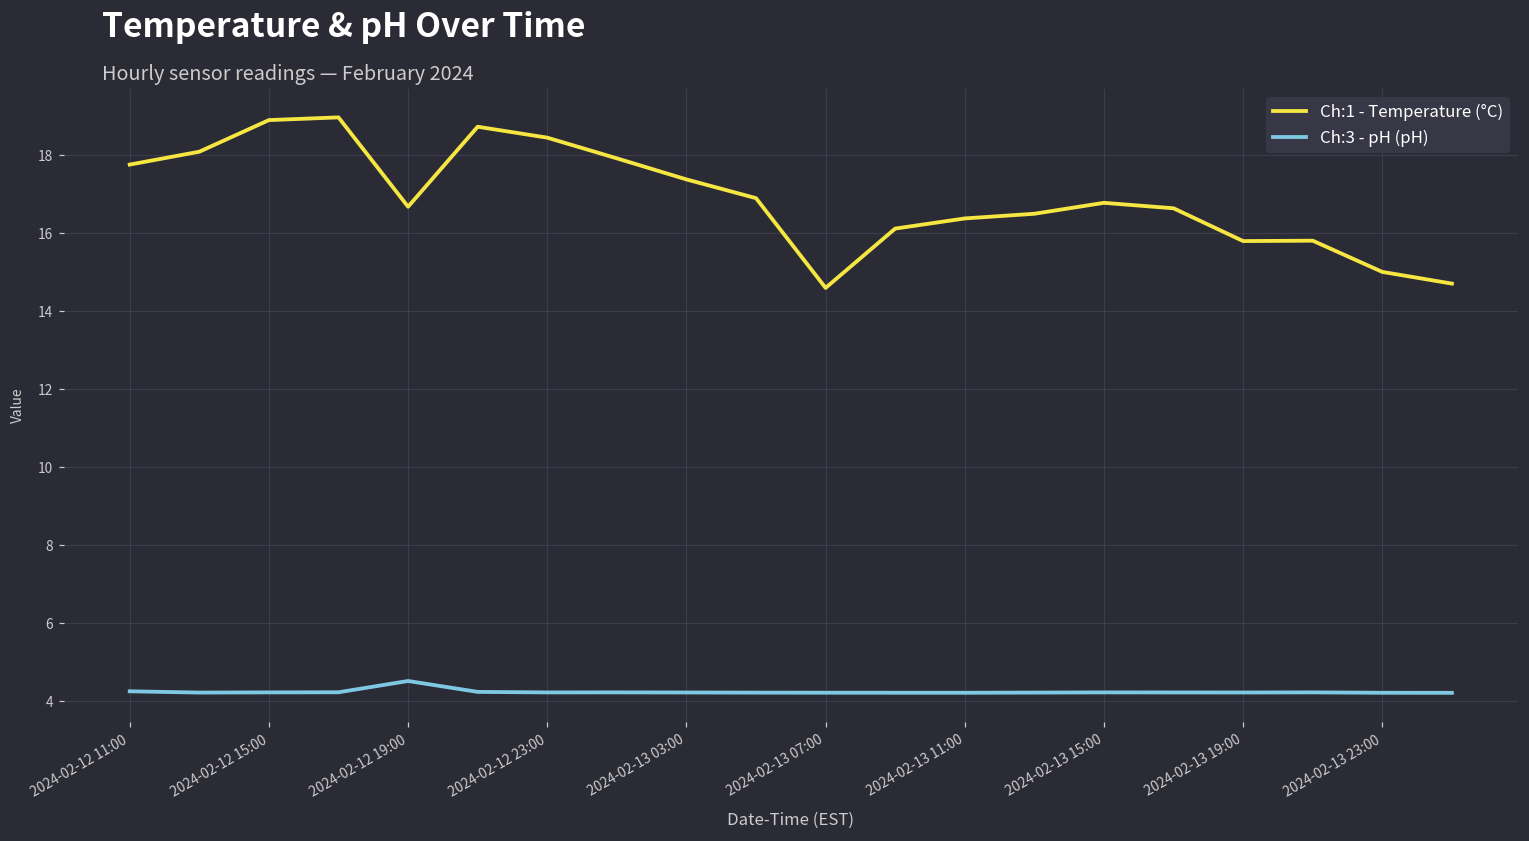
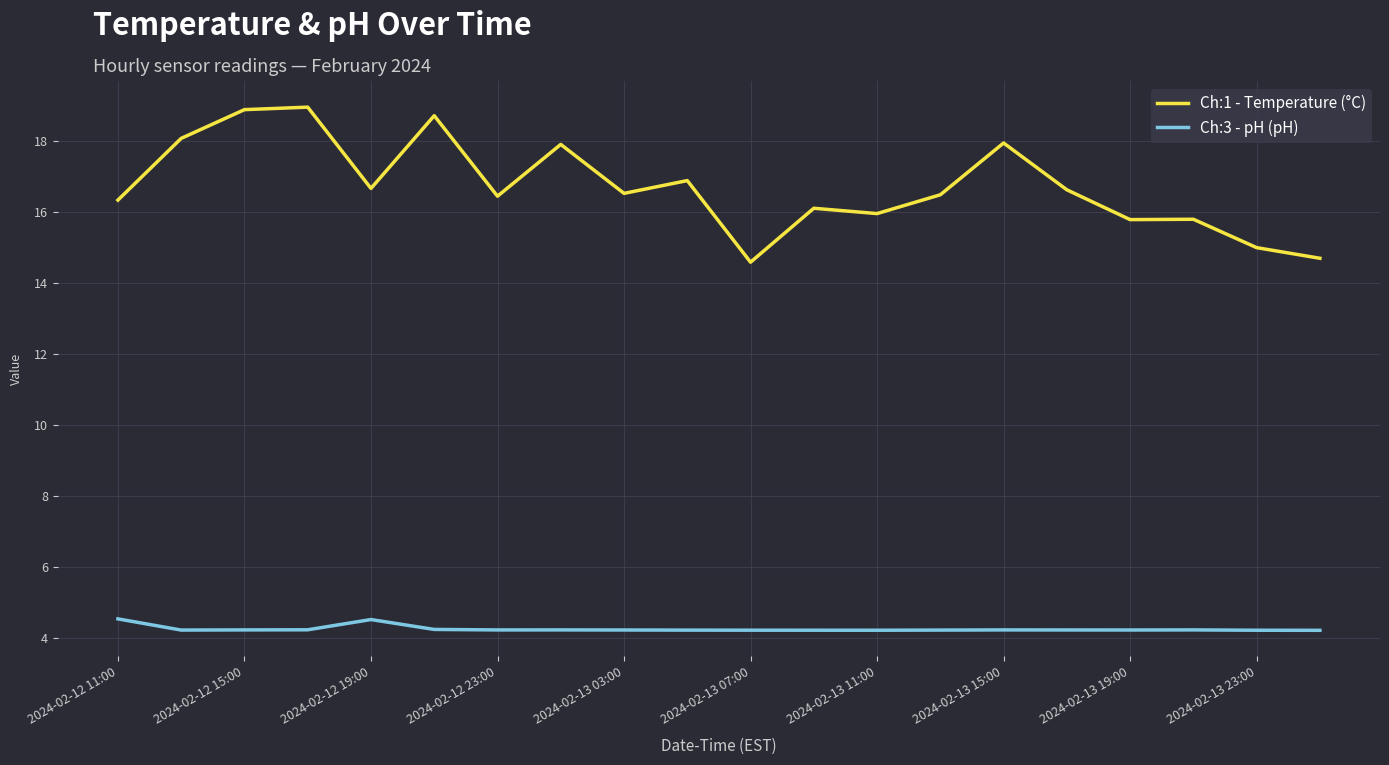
Ch:1 - Temperature (°C), 2024-02-12 11:00: 17.8 -> 16.3
Ch:3 - pH (pH), 2024-02-12 11:00: 4.3 -> 4.5
Ch:1 - Temperature (°C), 2024-02-12 23:00: 18.4 -> 16.5
Ch:1 - Temperature (°C), 2024-02-13 03:00: 17.4 -> 16.5
Ch:1 - Temperature (°C), 2024-02-13 11:00: 16.4 -> 16.0
Ch:1 - Temperature (°C), 2024-02-13 15:00: 16.8 -> 18.0
